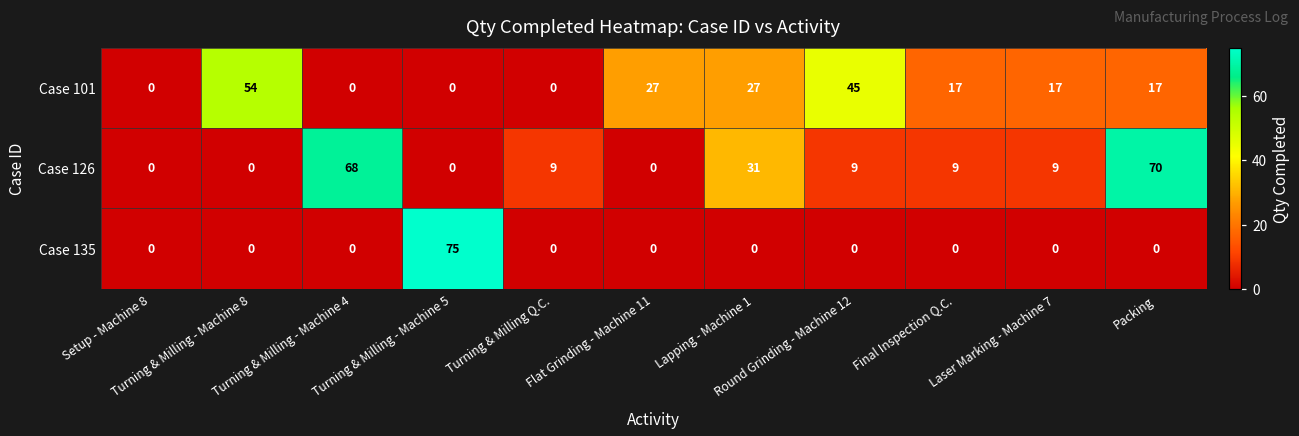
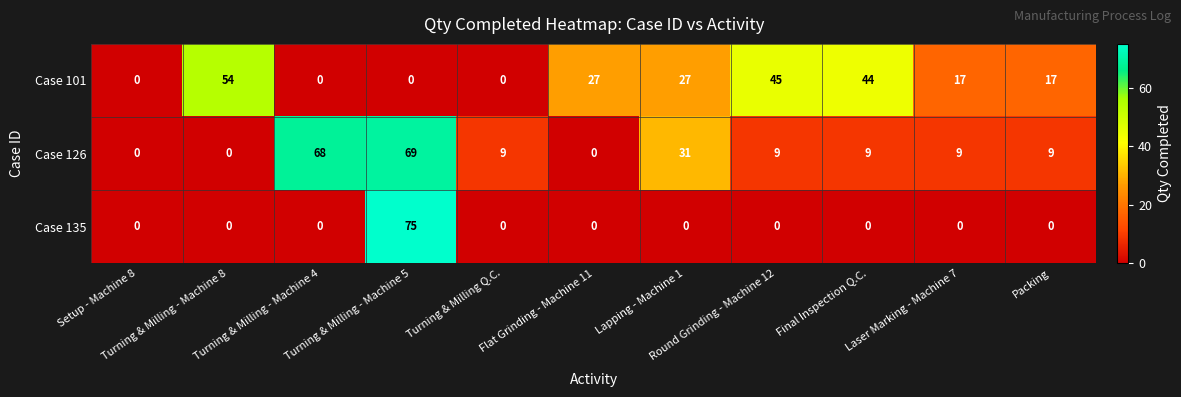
Case 101, Final Inspection Q.C.: 17 -> 44
Case 126, Turning & Milling - Machine 5: 0 -> 69
Case 126, Packing: 70 -> 9
